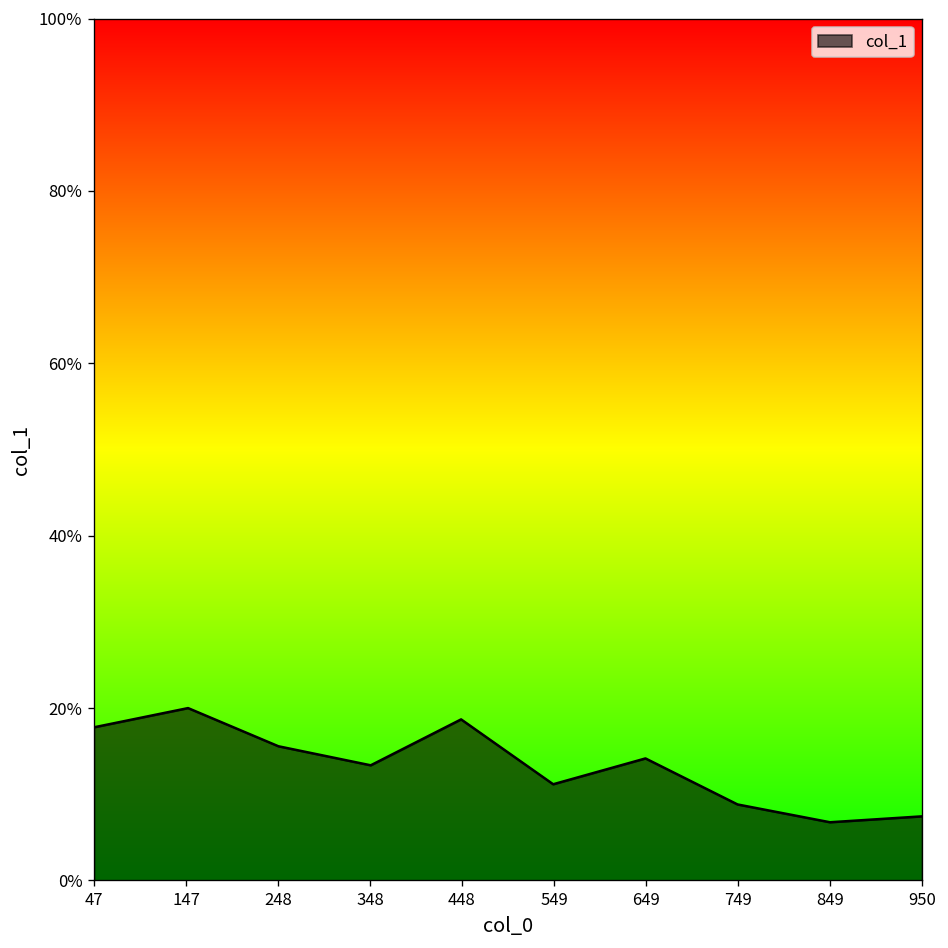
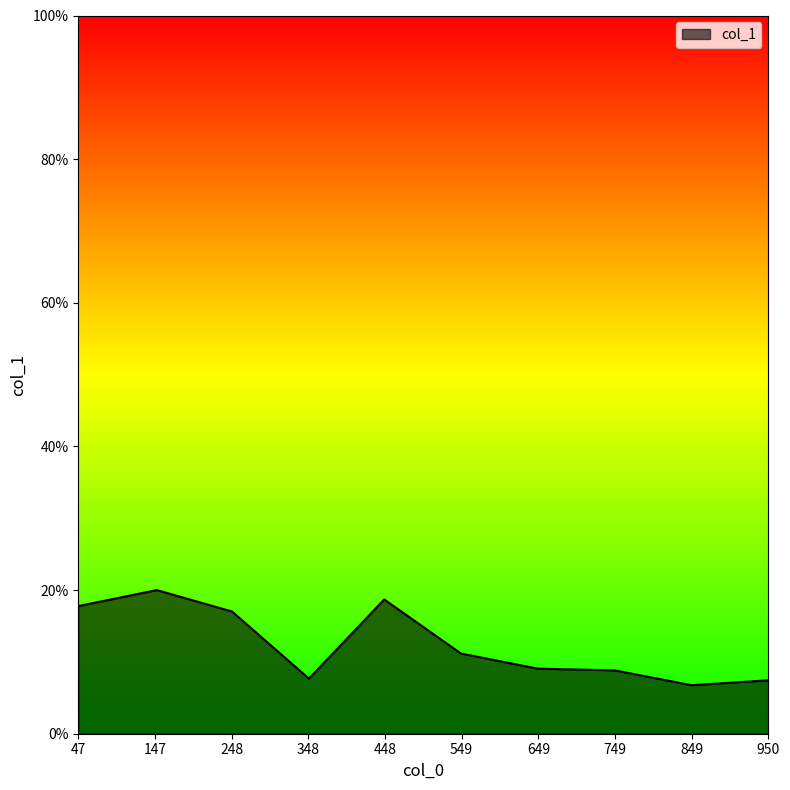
248: 16% -> 17%
348: 13% -> 8%
649: 14% -> 9%
